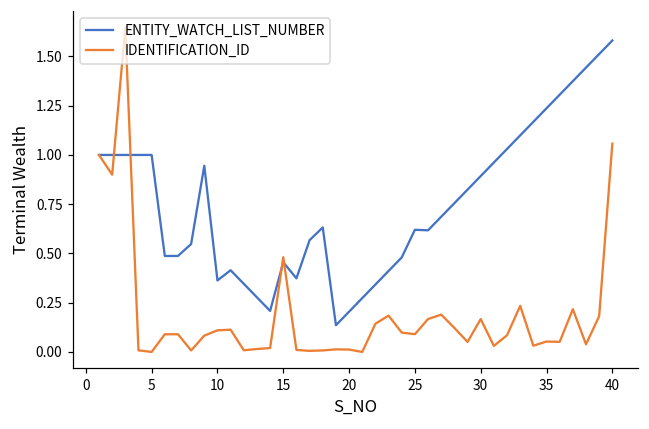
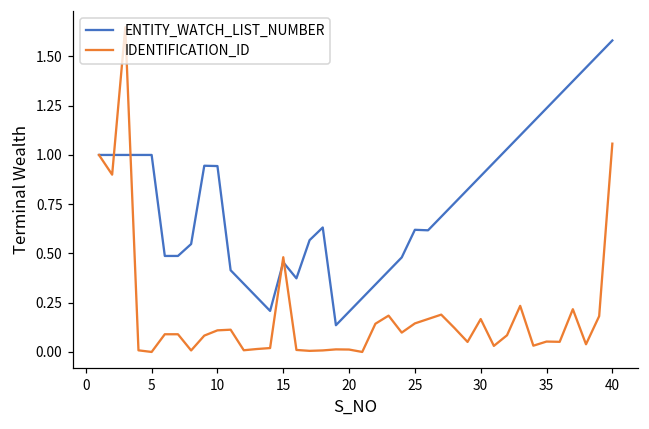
ENTITY_WATCH_LIST_NUMBER, 10: 0.36 -> 0.94
IDENTIFICATION_ID, 25: 0.09 -> 0.14
